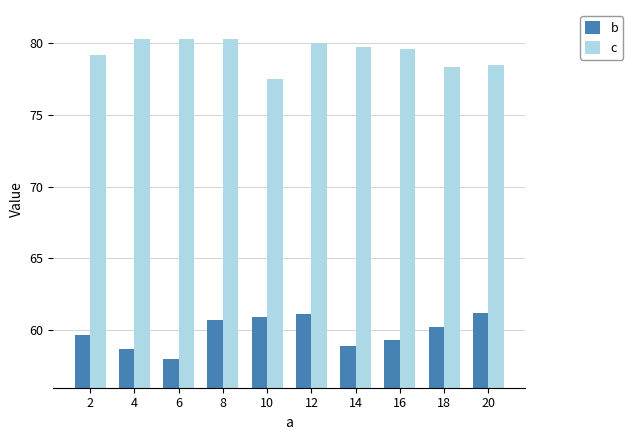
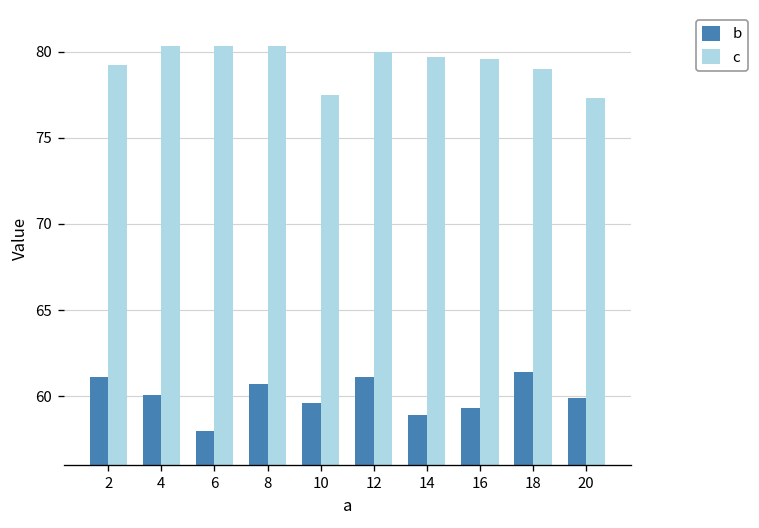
b, 2: 59.7 -> 61.1
b, 4: 58.7 -> 60.1
b, 10: 60.9 -> 59.6
b, 18: 60.2 -> 61.4
c, 18: 78.3 -> 79.0
b, 20: 61.2 -> 59.9
c, 20: 78.5 -> 77.3
